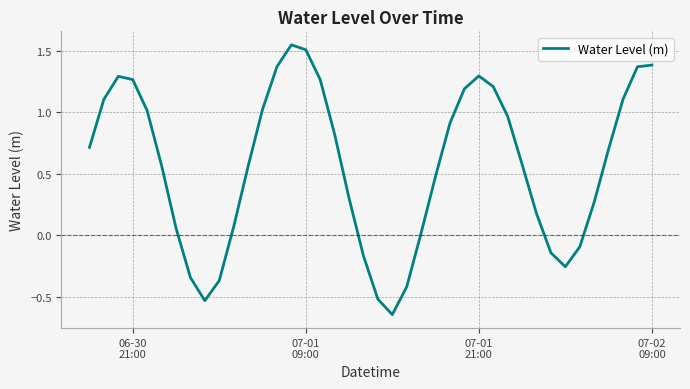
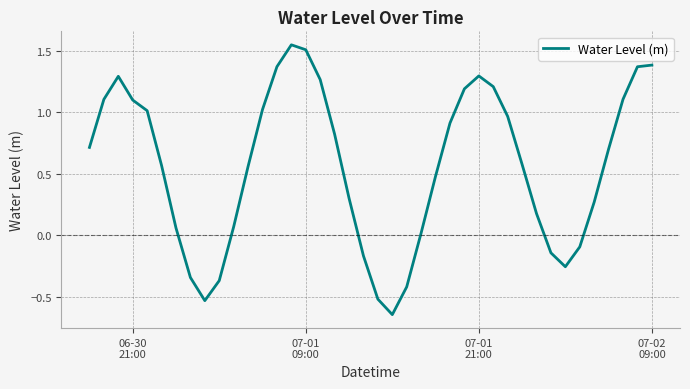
06-30 21:00: 1.27 -> 1.10
